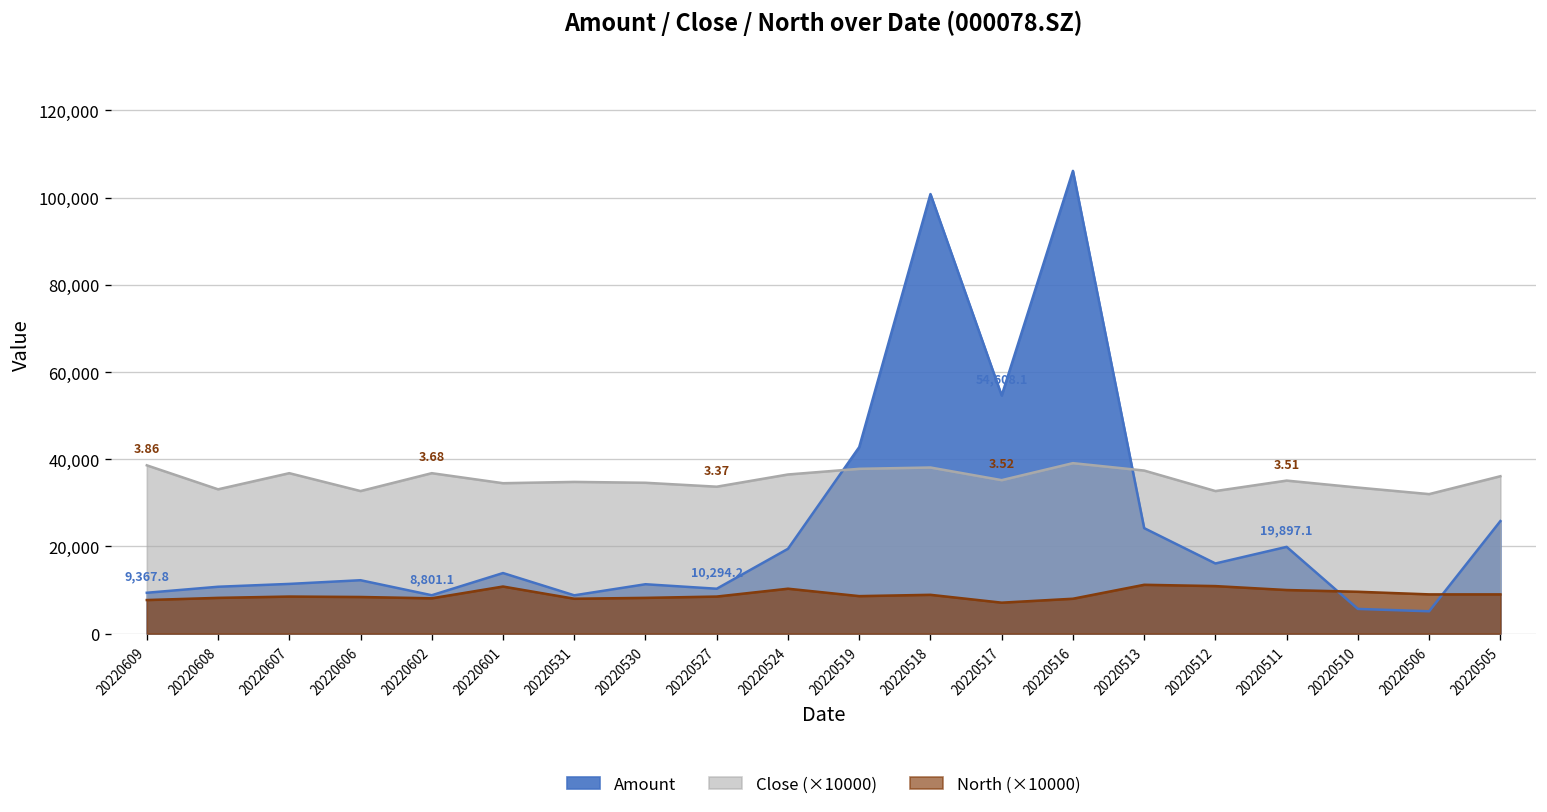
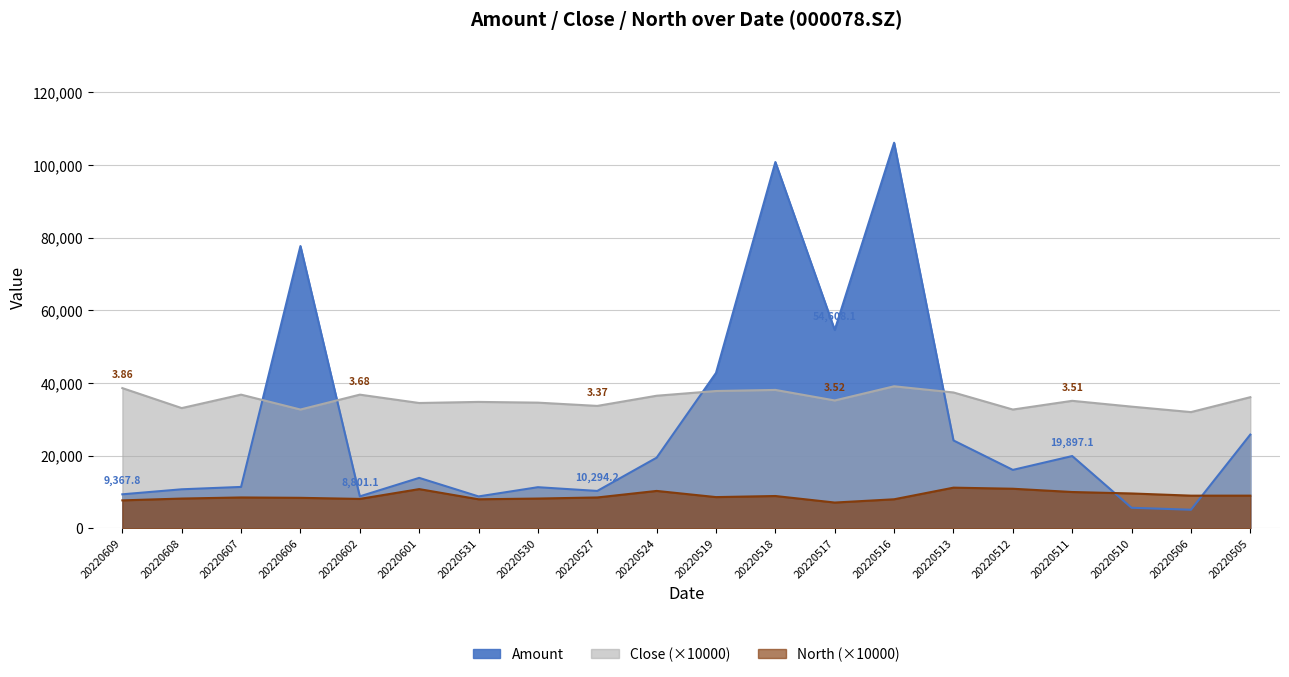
Amount, 20220606: 12,000 -> 78,000
